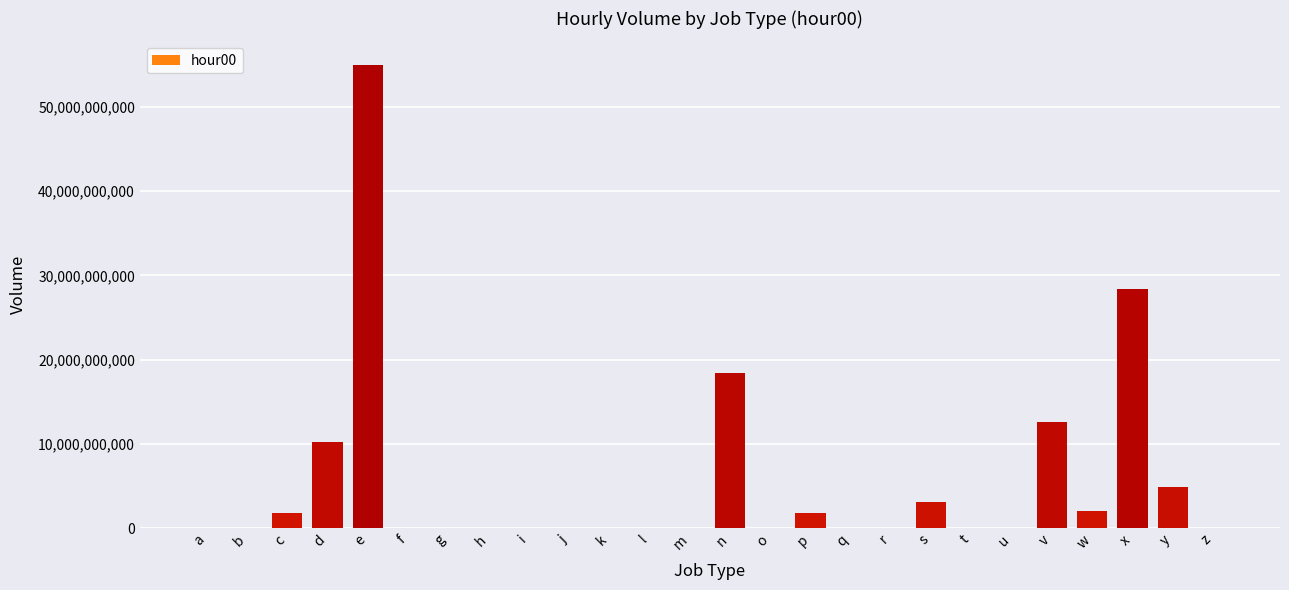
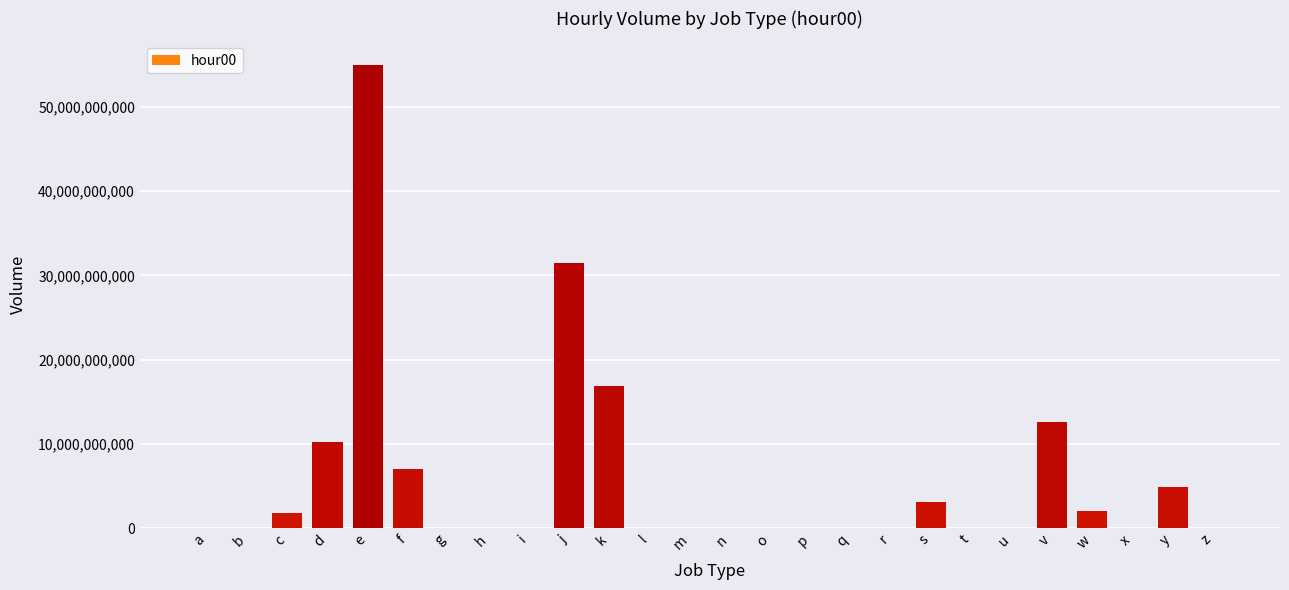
f: 0 -> 7,000,000,000
j: 0 -> 31,000,000,000
k: 0 -> 17,000,000,000
n: 18,000,000,000 -> 0
p: 2,000,000,000 -> 0
x: 28,000,000,000 -> 0
